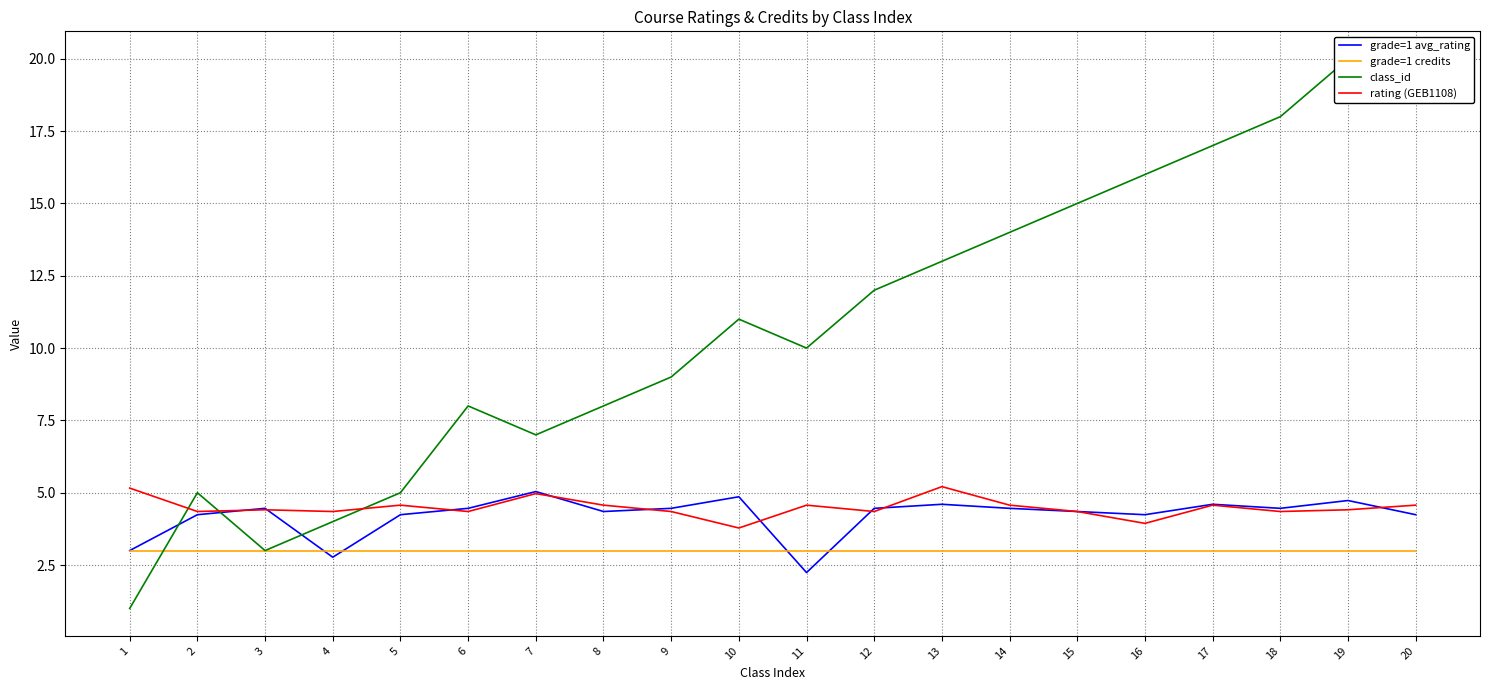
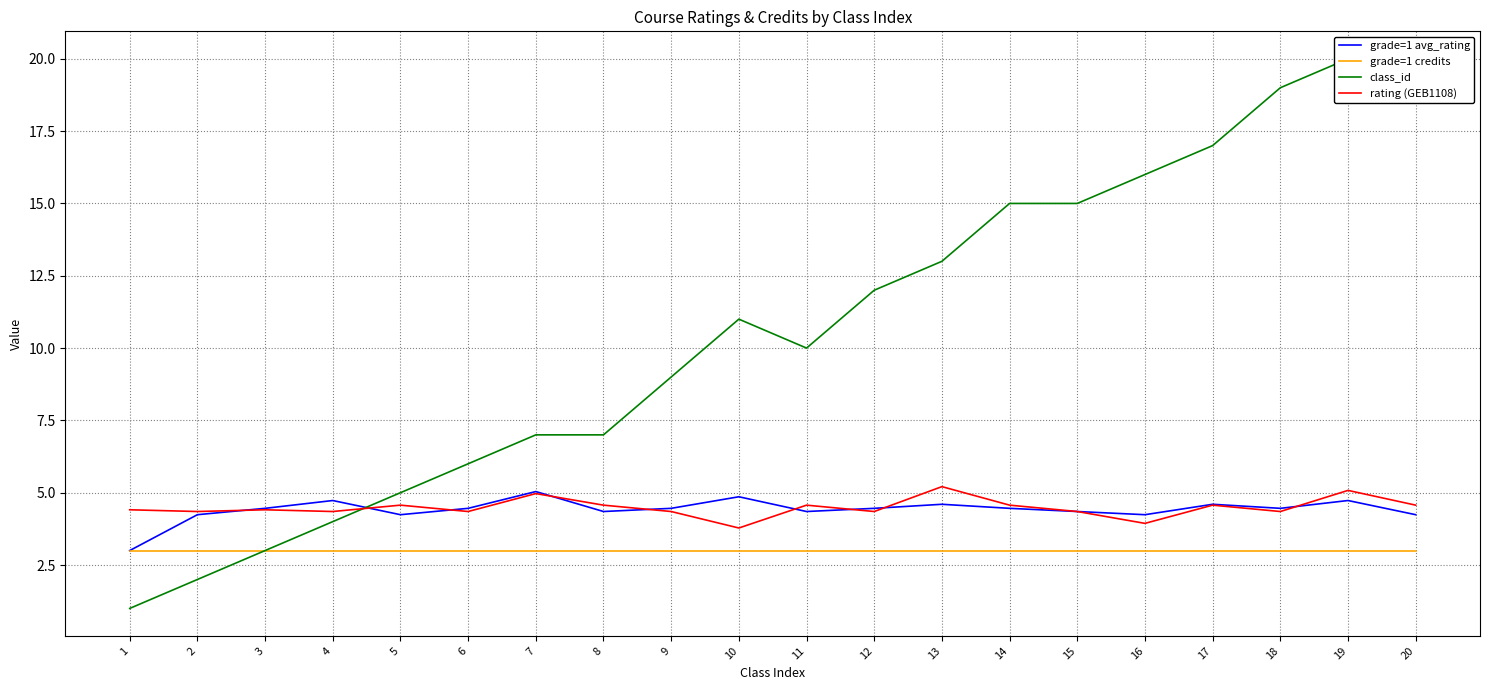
rating (GEB1108), 1: 5.2 -> 4.4
class_id, 2: 5 -> 2
grade=1 avg_rating, 4: 2.8 -> 4.7
class_id, 6: 8 -> 6
class_id, 8: 8 -> 7
grade=1 avg_rating, 11: 2.2 -> 4.4
class_id, 14: 14 -> 15
class_id, 18: 18 -> 19
rating (GEB1108), 19: 4.4 -> 5.1
